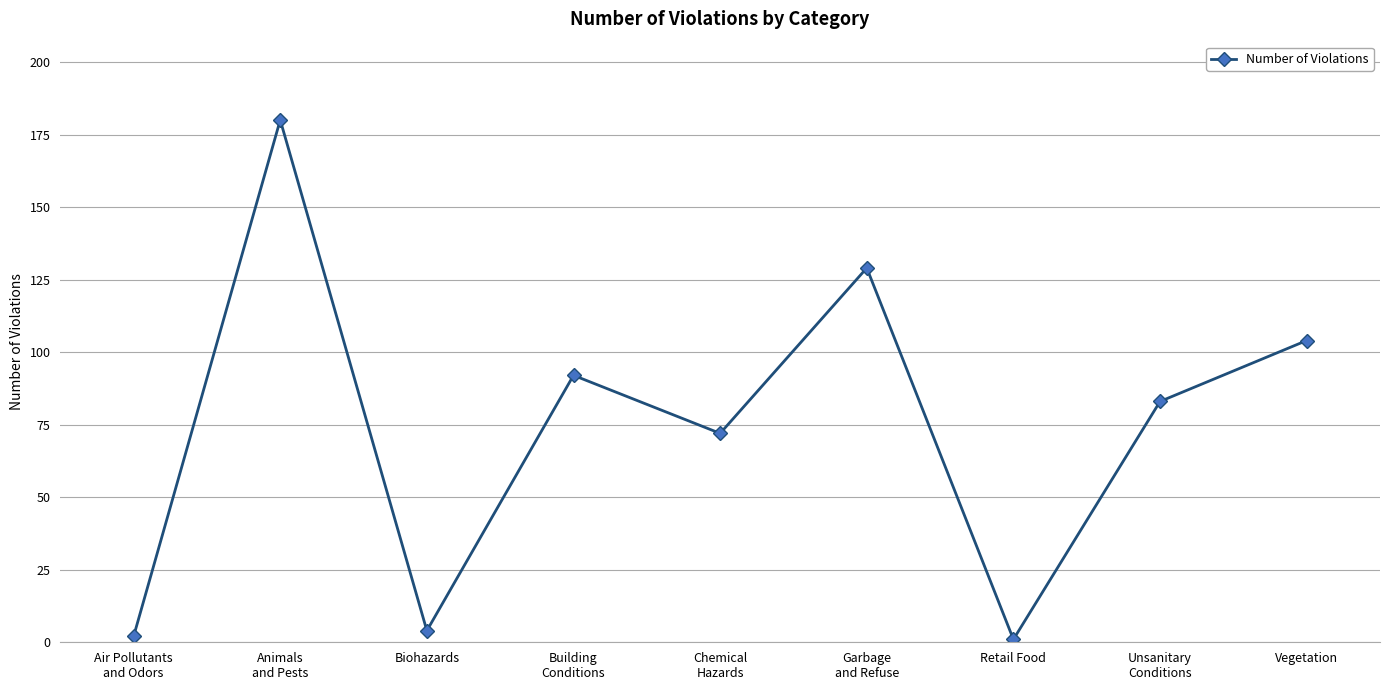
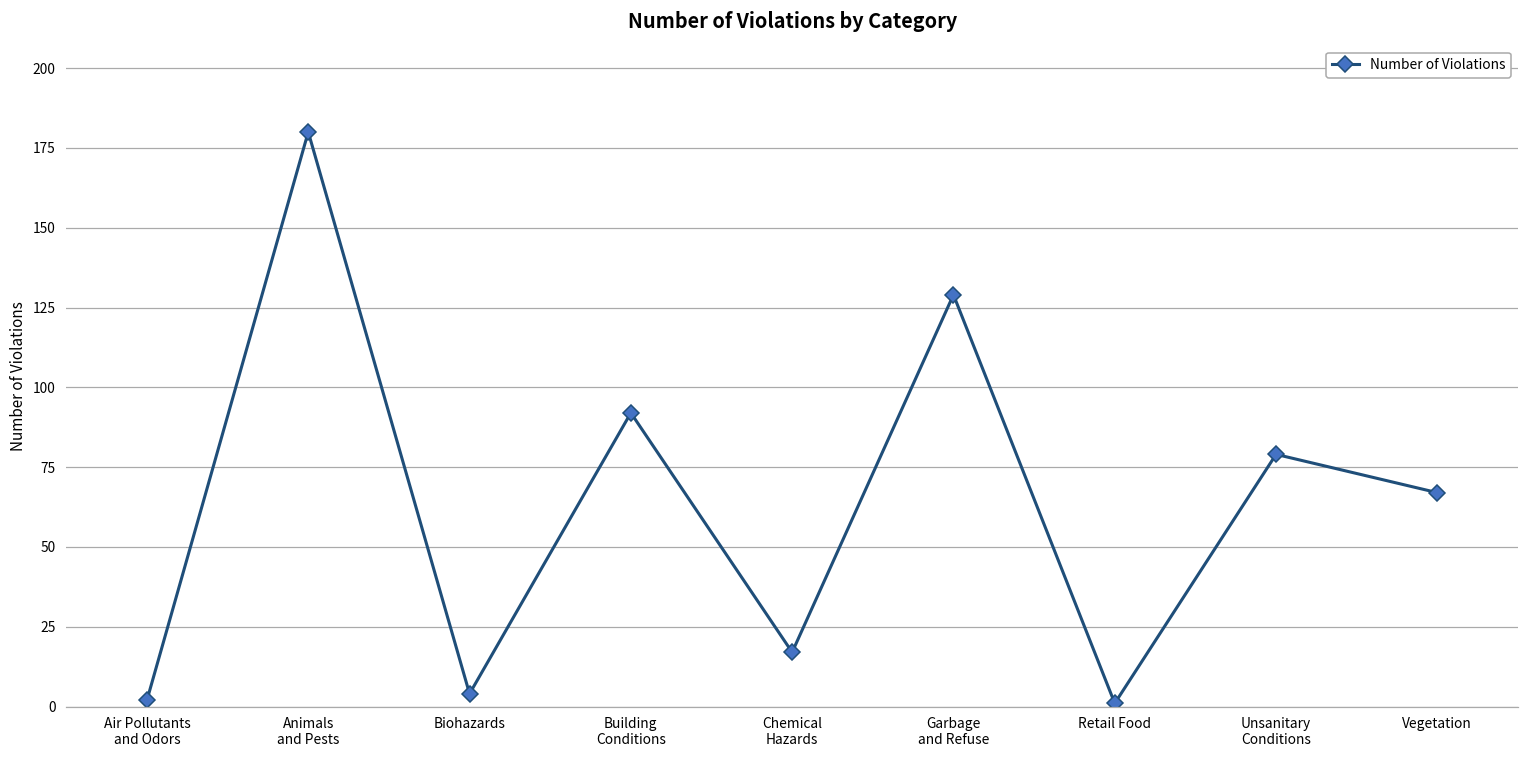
Chemical Hazards: 72 -> 17
Unsanitary Conditions: 83 -> 79
Vegetation: 104 -> 67
